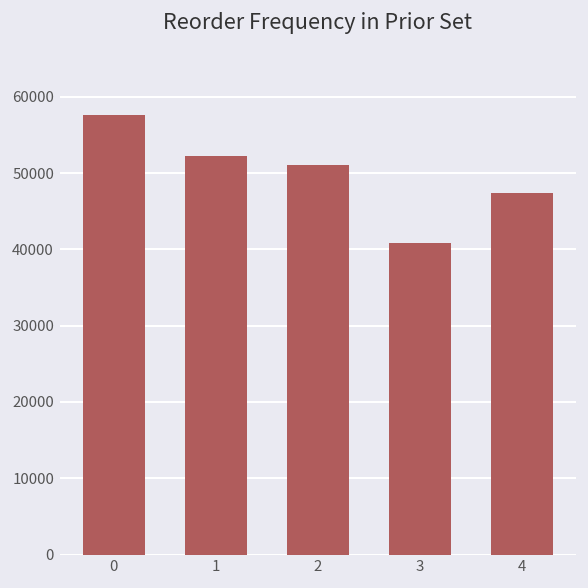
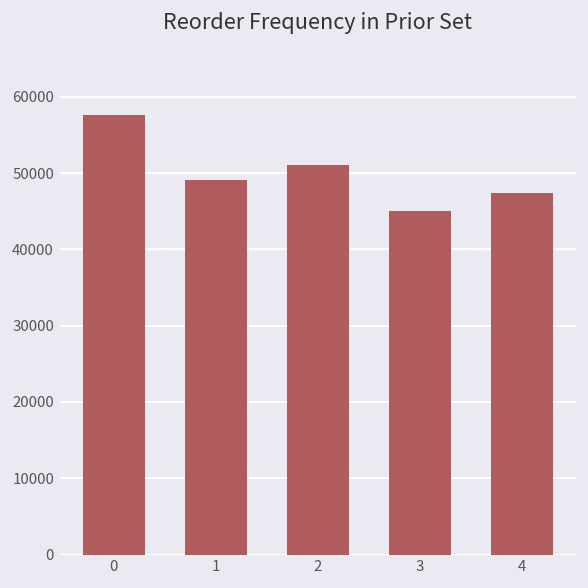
1: 52000 -> 49000
3: 41000 -> 45000
